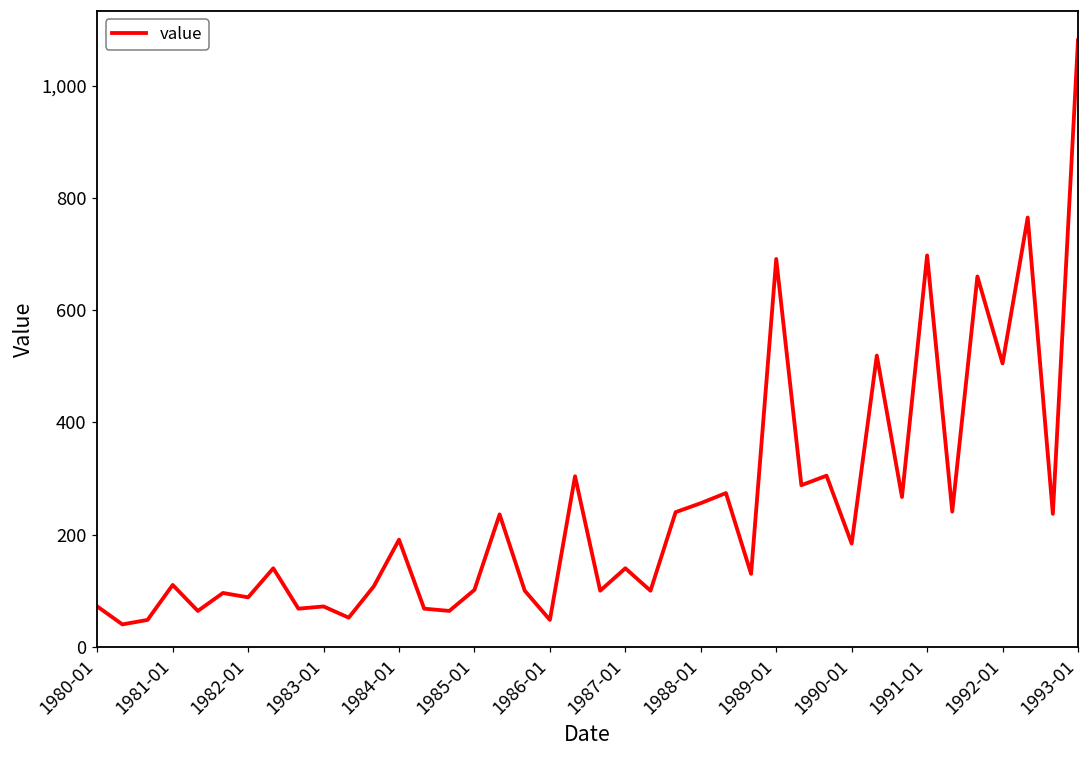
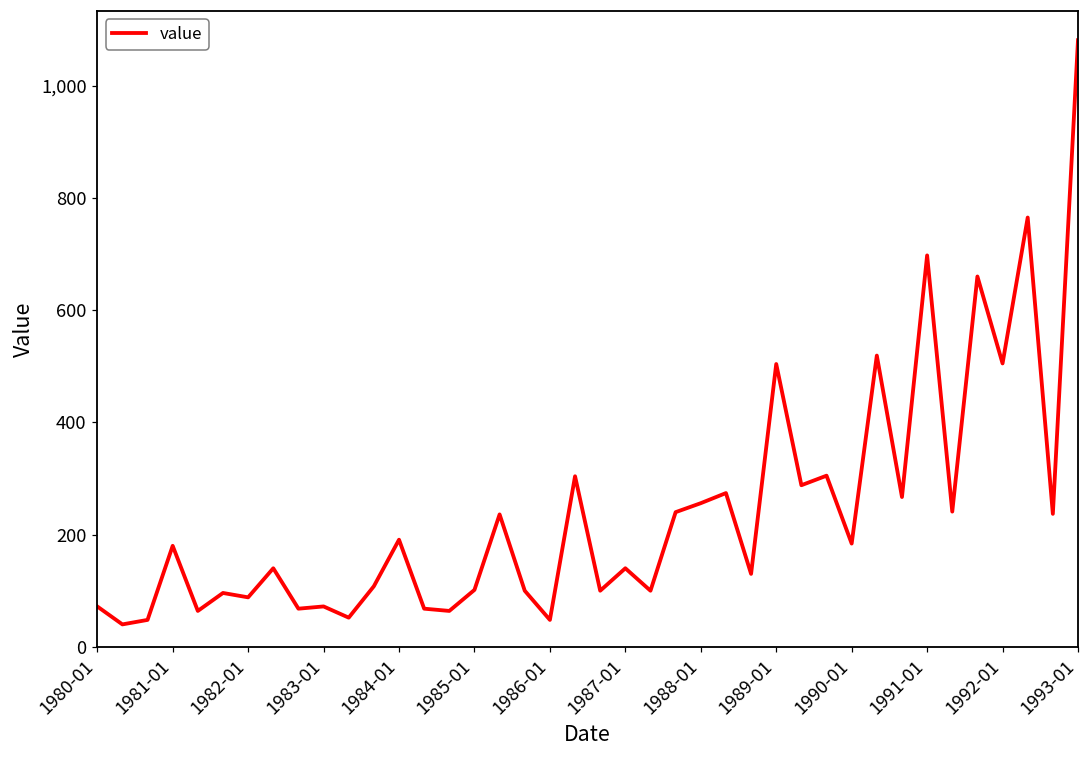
1981-01: 110 -> 180
1989-01: 690 -> 500
